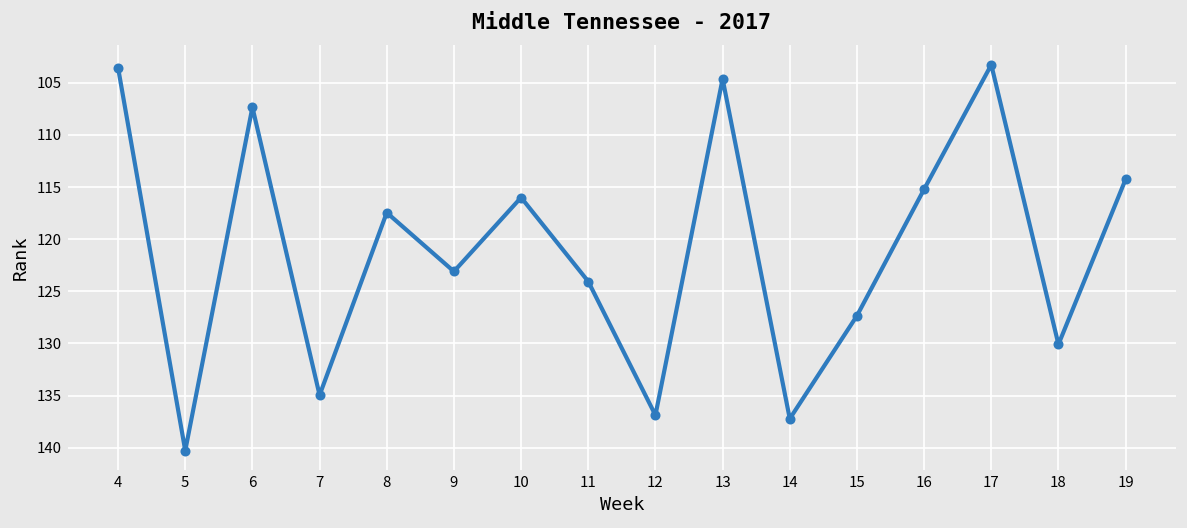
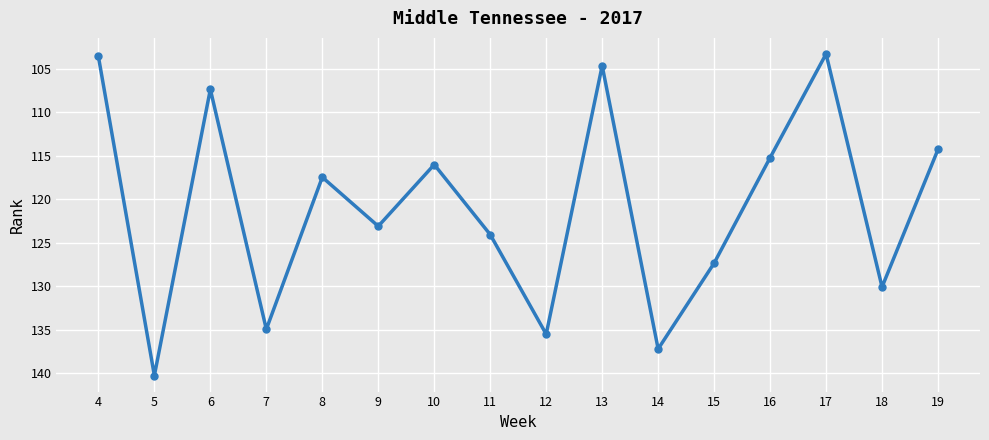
12: 137 -> 136
